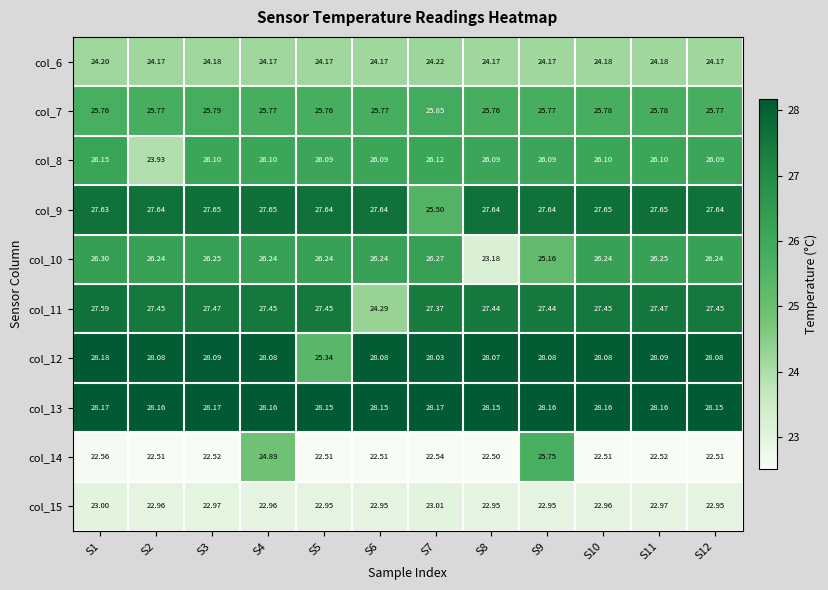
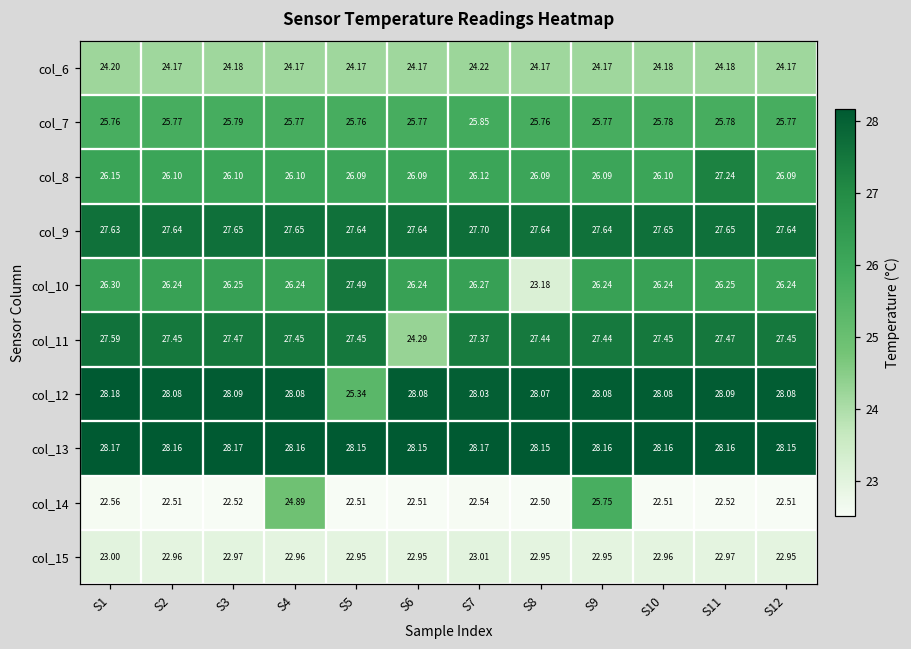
col_8, S2: 23.93 -> 26.10
col_8, S11: 26.10 -> 27.24
col_9, S7: 25.50 -> 27.70
col_10, S5: 26.24 -> 27.49
col_10, S9: 25.16 -> 26.24
